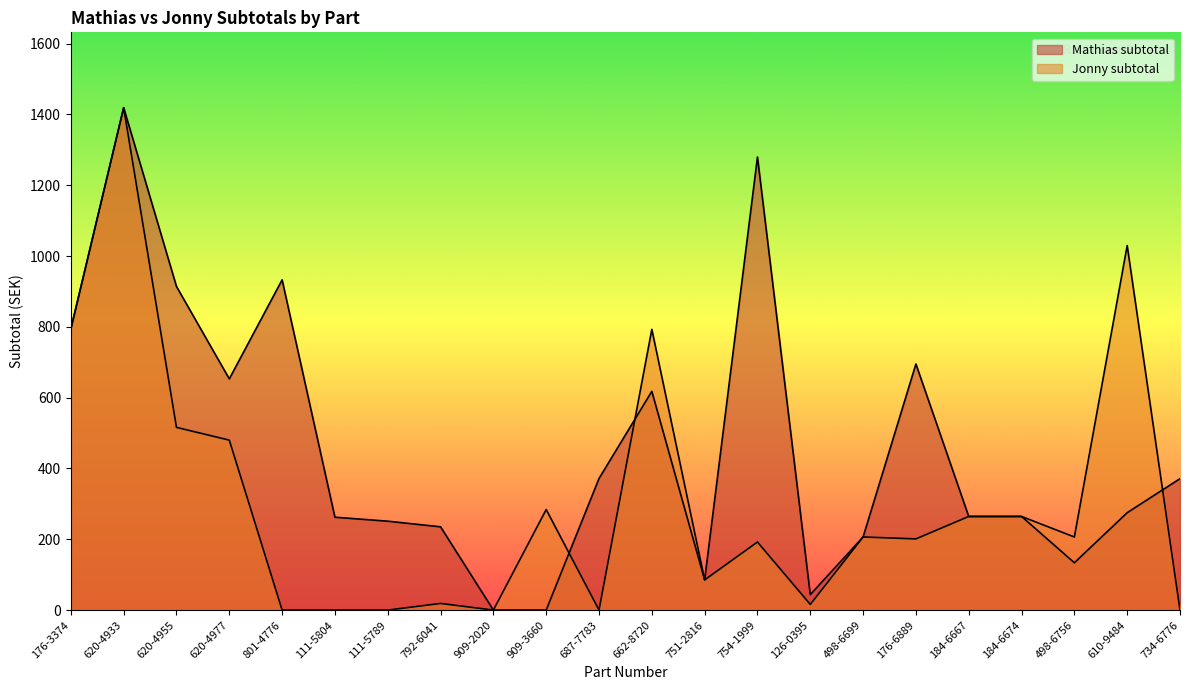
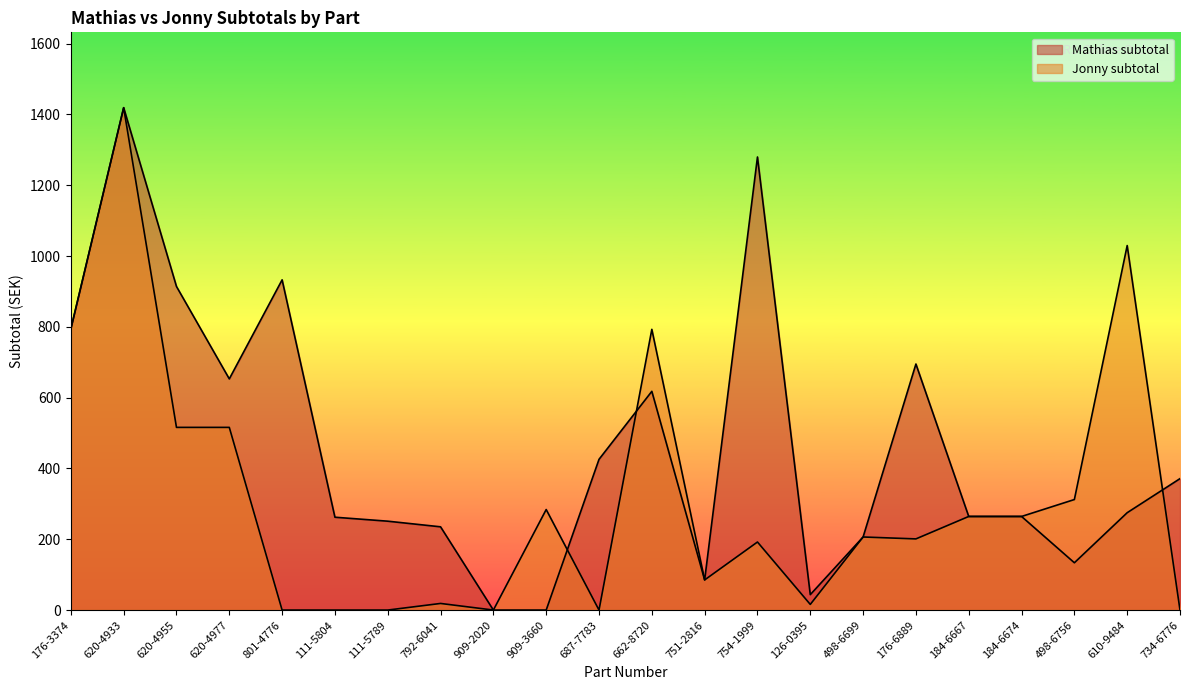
Jonny subtotal, 620-4977: 480 -> 520
Mathias subtotal, 687-7783: 370 -> 430
Jonny subtotal, 498-6756: 210 -> 310
